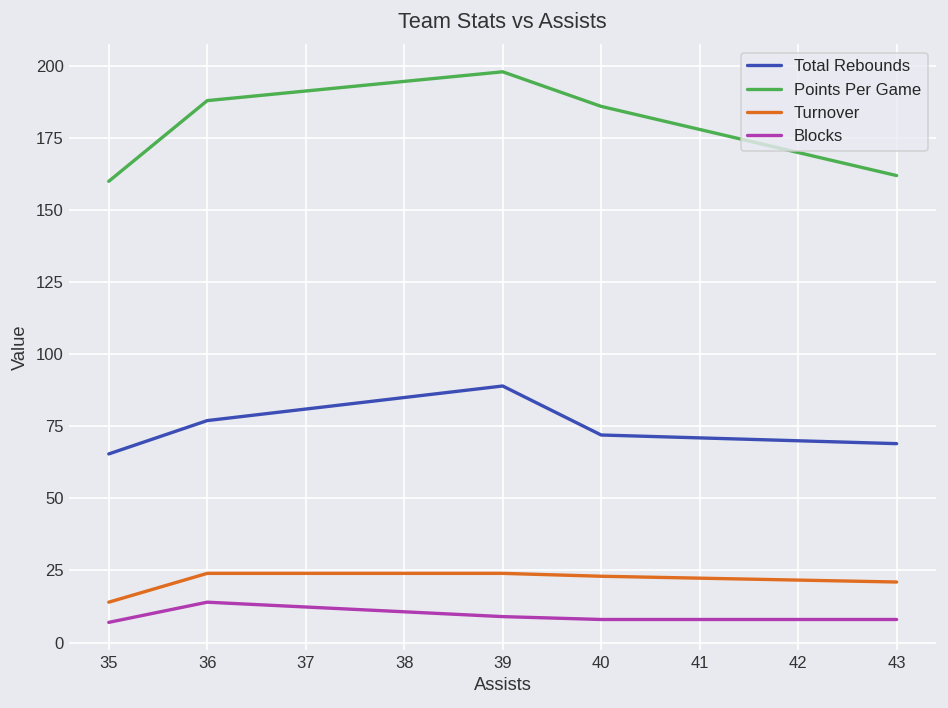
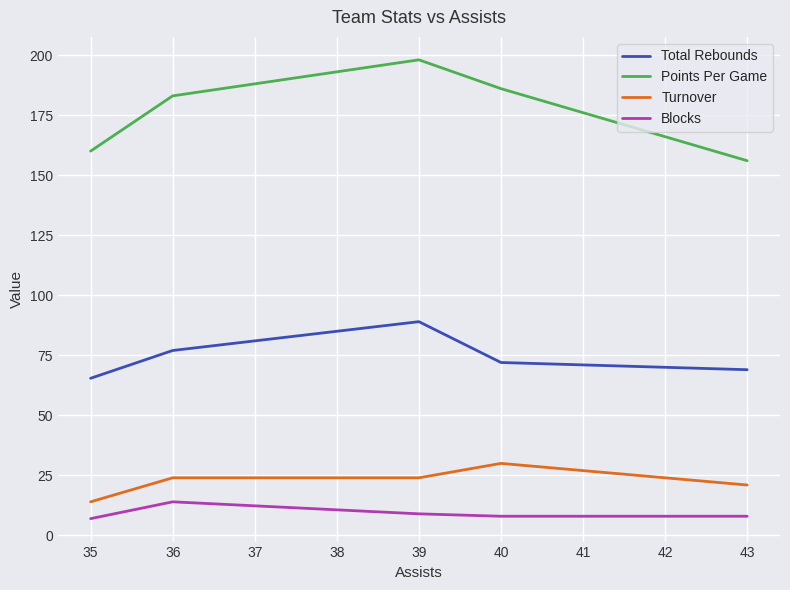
Points Per Game, 36: 188 -> 183
Turnover, 40: 23 -> 30
Points Per Game, 43: 162 -> 156
